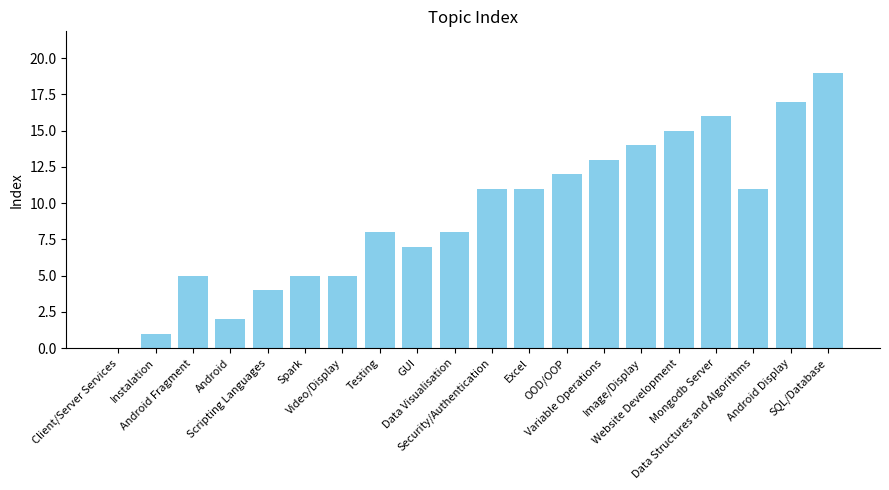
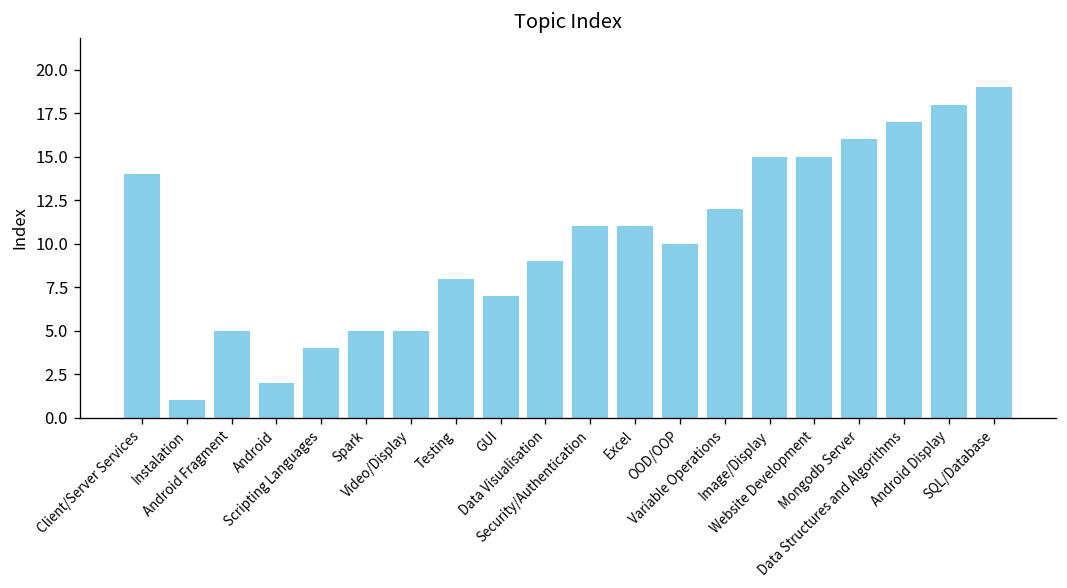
Client/Server Services: 0 -> 14
Data Visualisation: 8 -> 9
OOD/OOP: 12 -> 10
Variable Operations: 13 -> 12
Image/Display: 14 -> 15
Data Structures and Algorithms: 11 -> 17
Android Display: 17 -> 18
